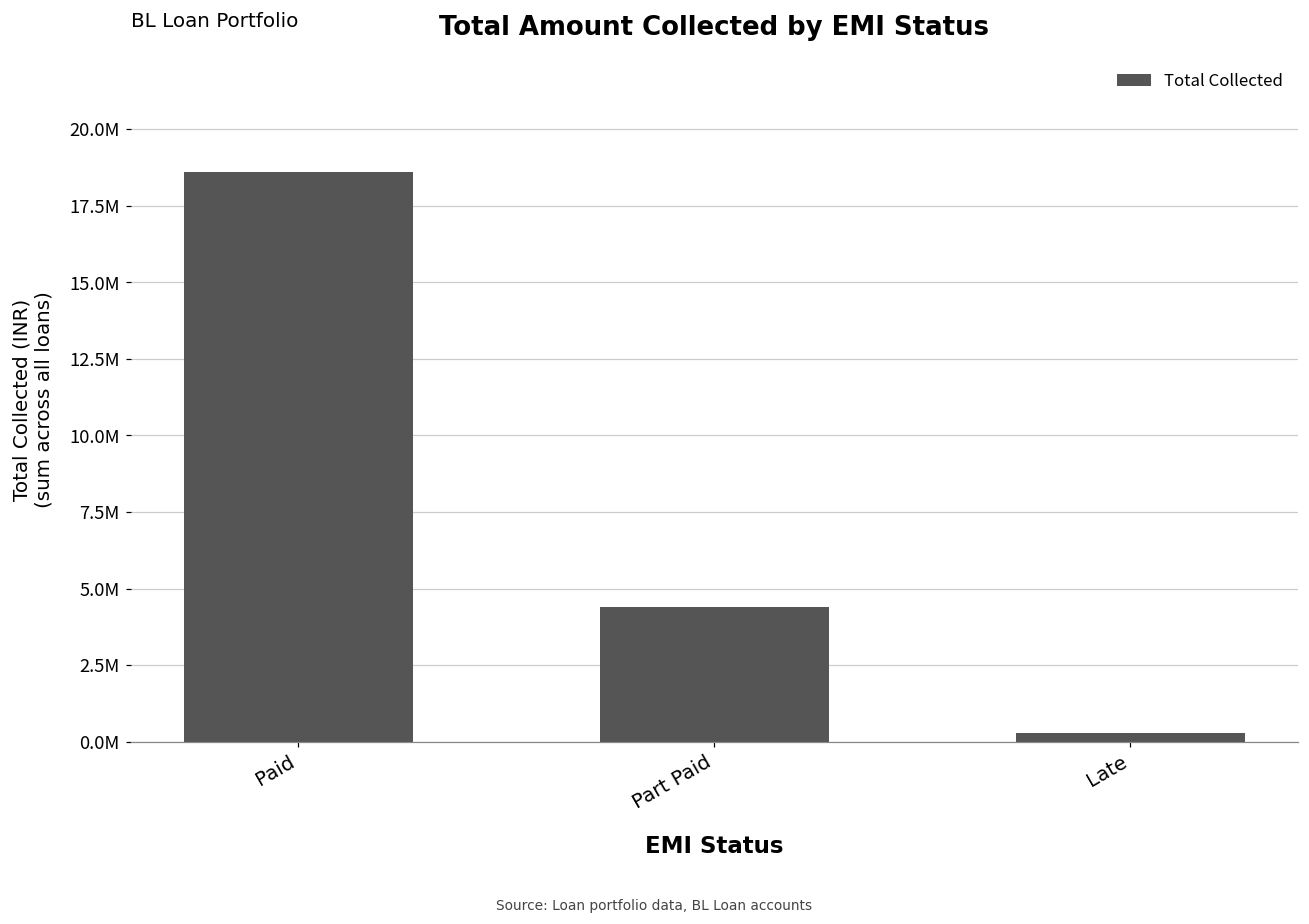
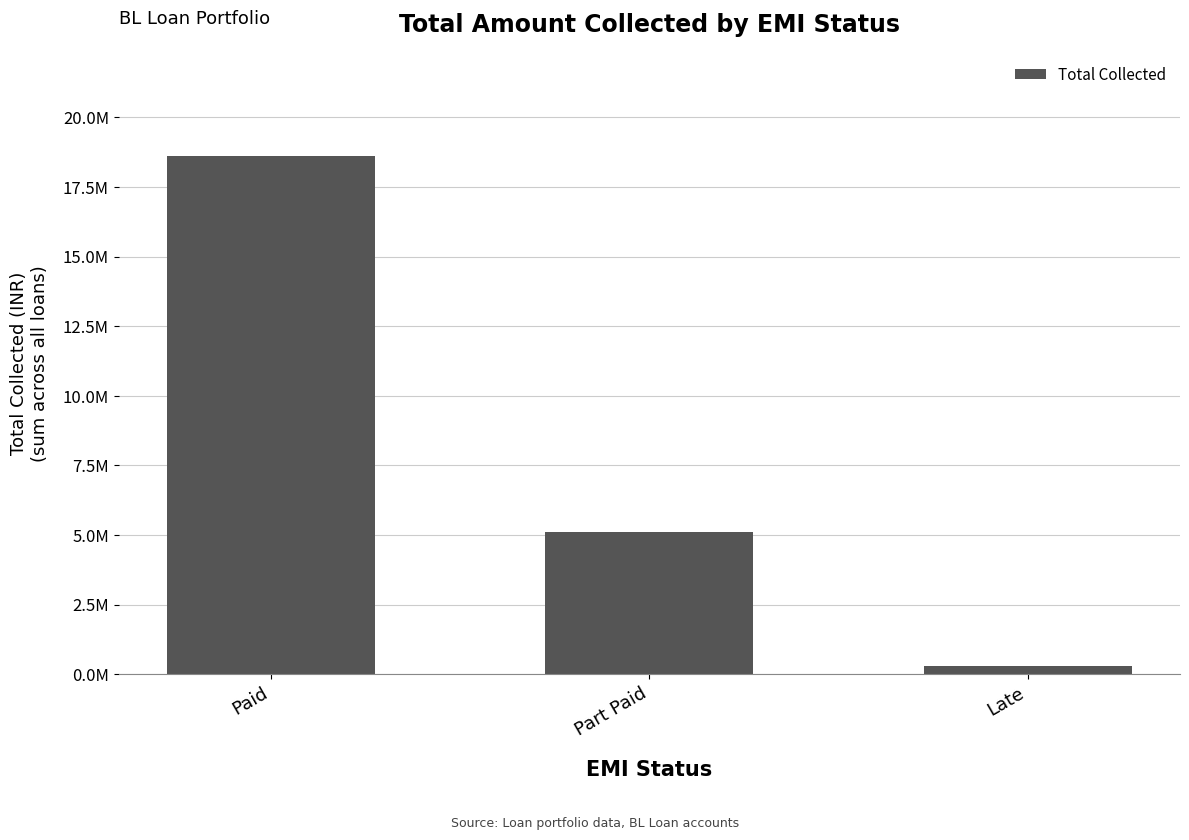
Part Paid: 4400000 -> 5100000
